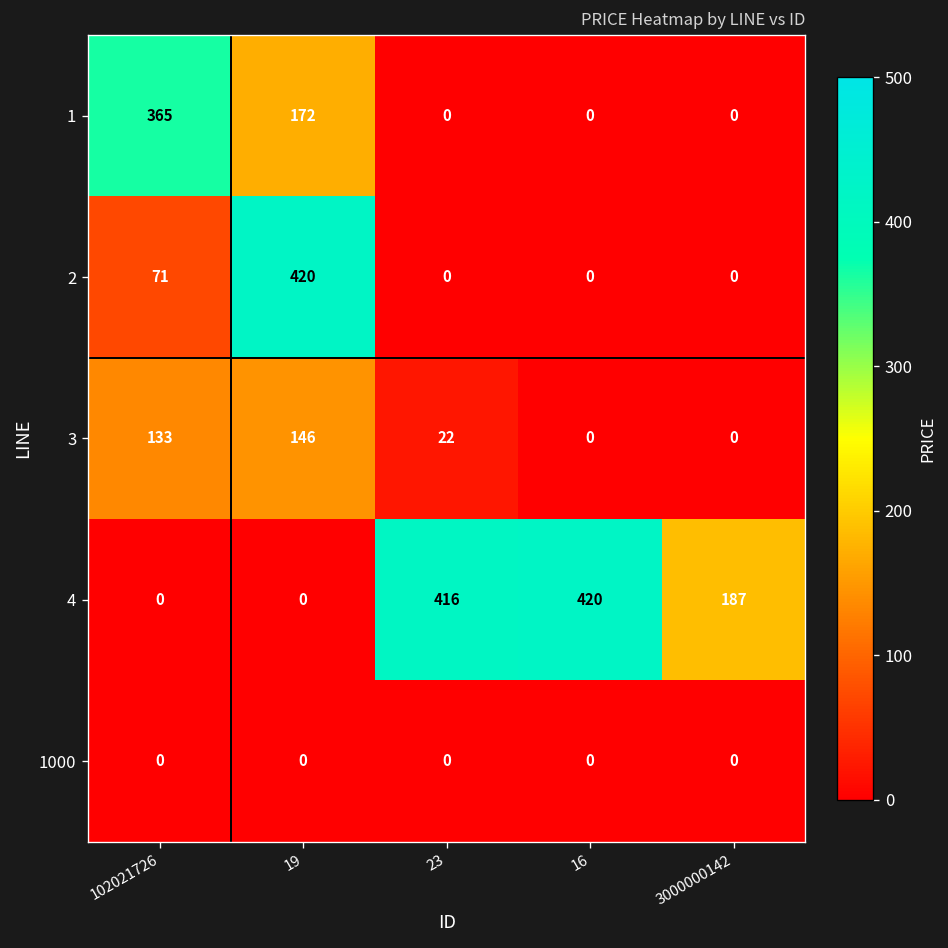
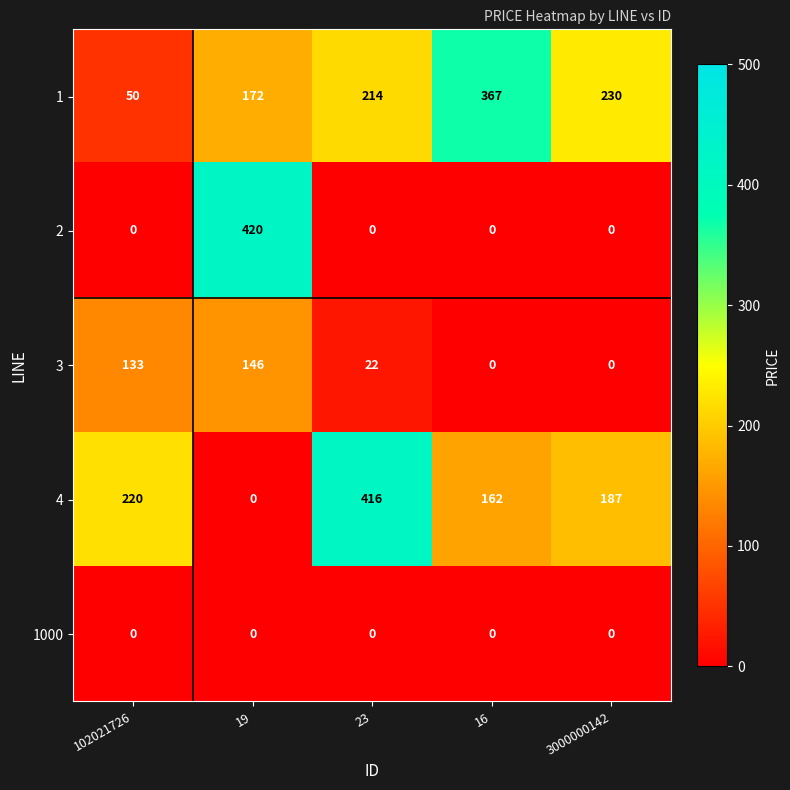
1, 102021726: 365 -> 50
1, 23: 0 -> 214
1, 16: 0 -> 367
1, 3000000142: 0 -> 230
2, 102021726: 71 -> 0
4, 102021726: 0 -> 220
4, 16: 420 -> 162
